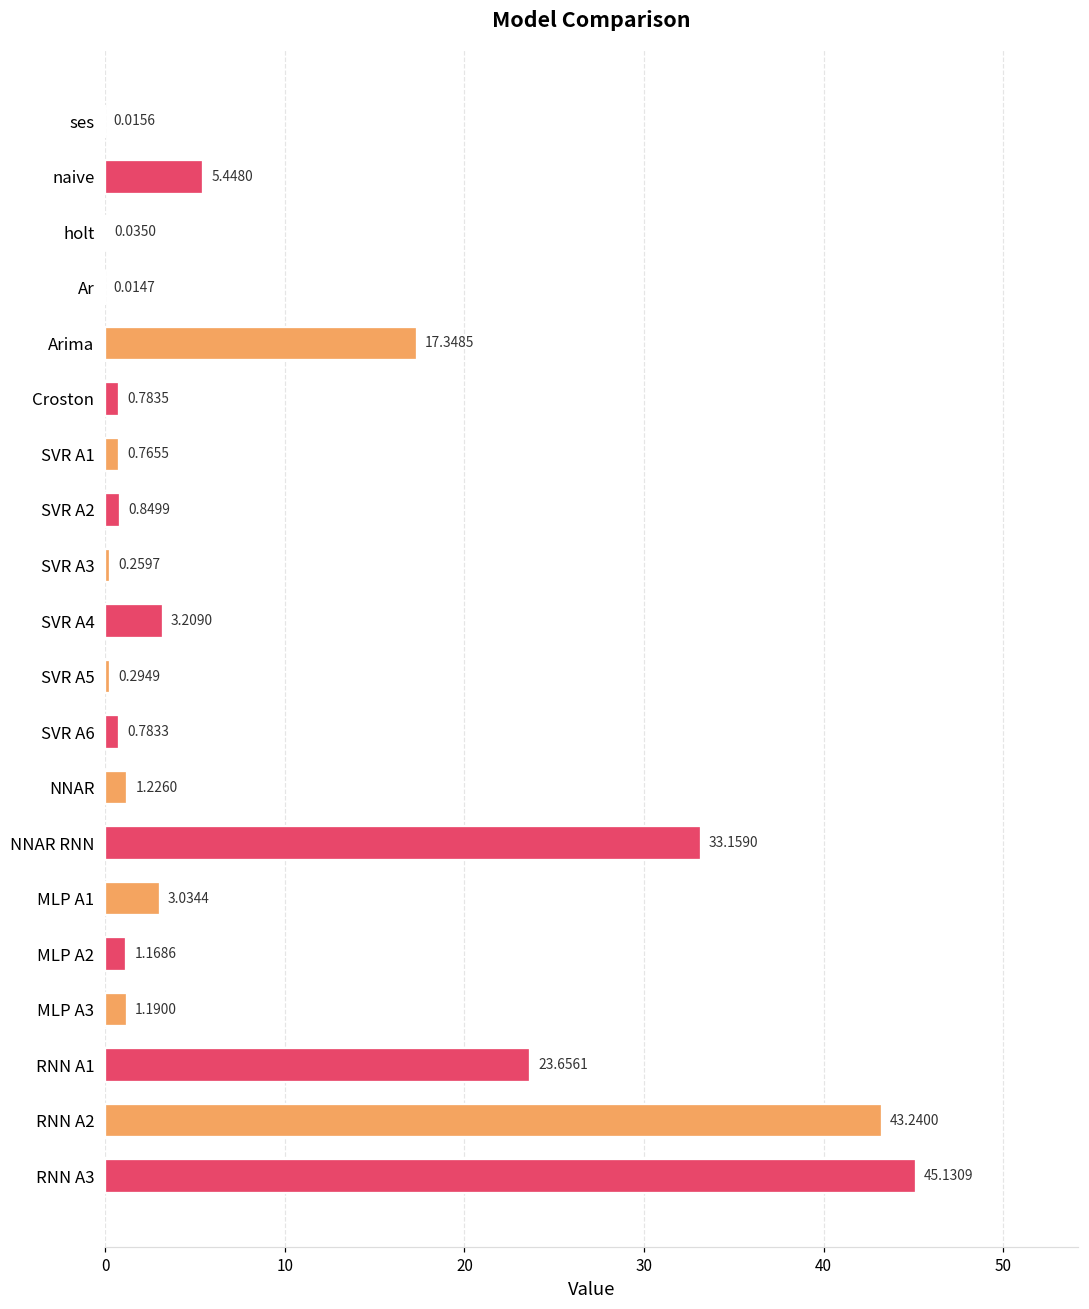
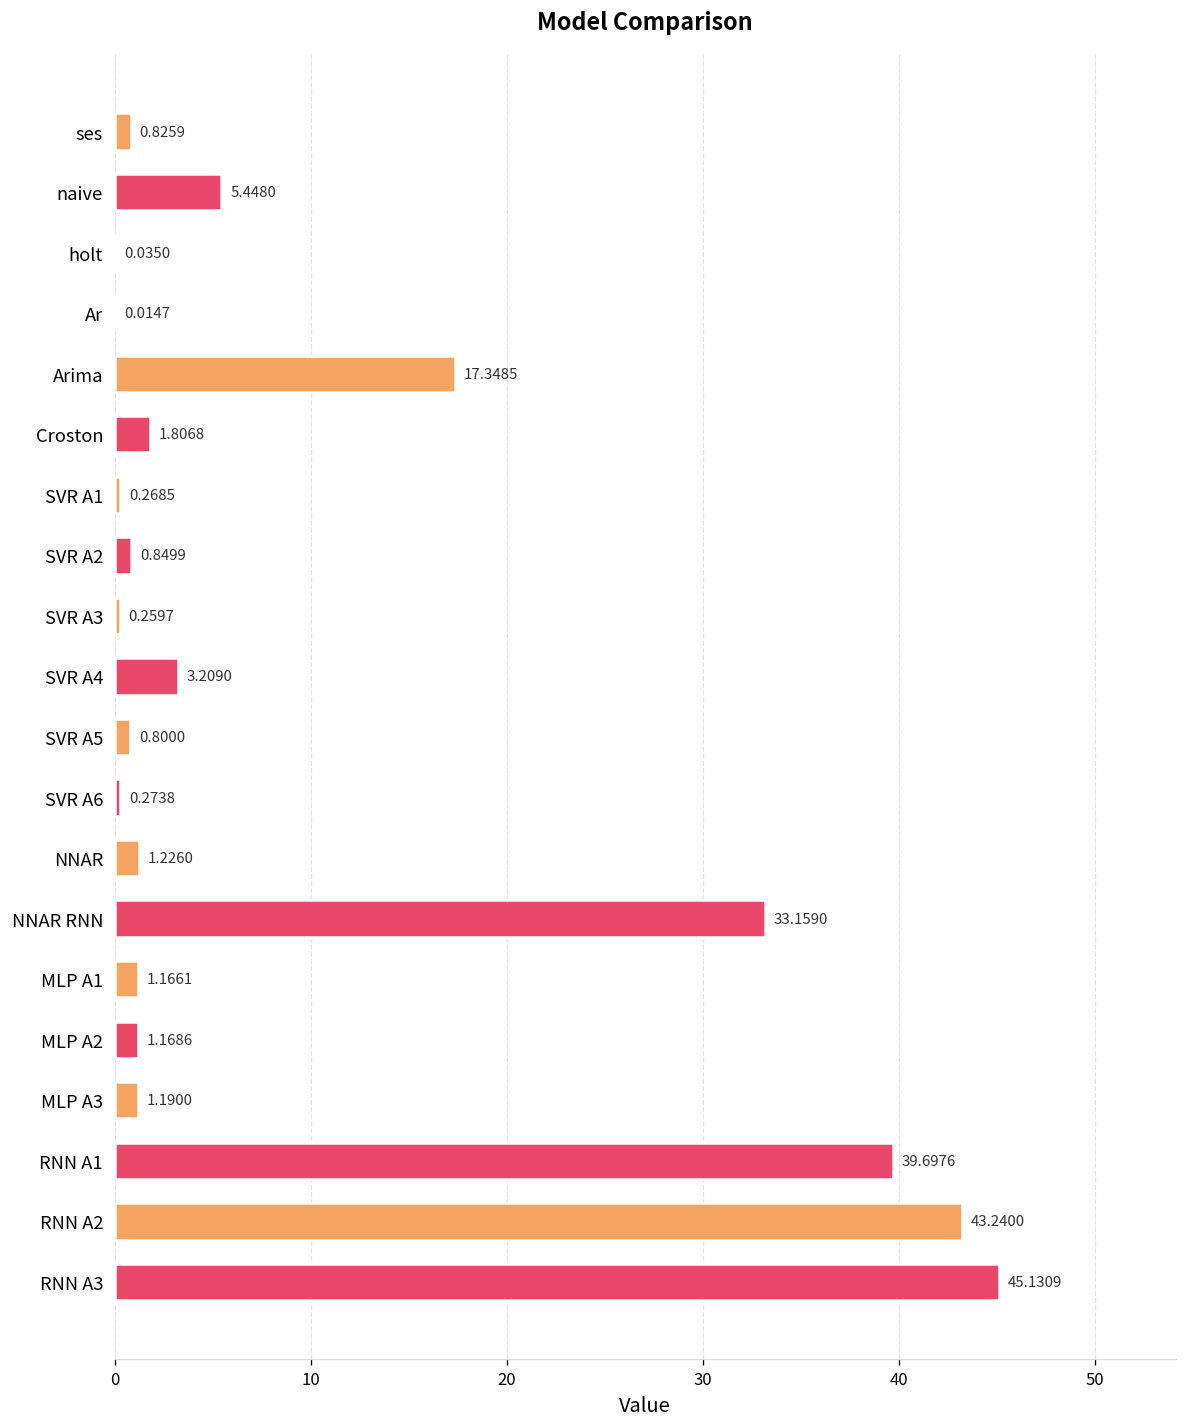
ses: 0.0156 -> 0.8259
Croston: 0.7835 -> 1.8068
SVR A1: 0.7655 -> 0.2685
SVR A5: 0.2949 -> 0.8000
SVR A6: 0.7833 -> 0.2738
MLP A1: 3.0344 -> 1.1661
RNN A1: 23.6561 -> 39.6976
